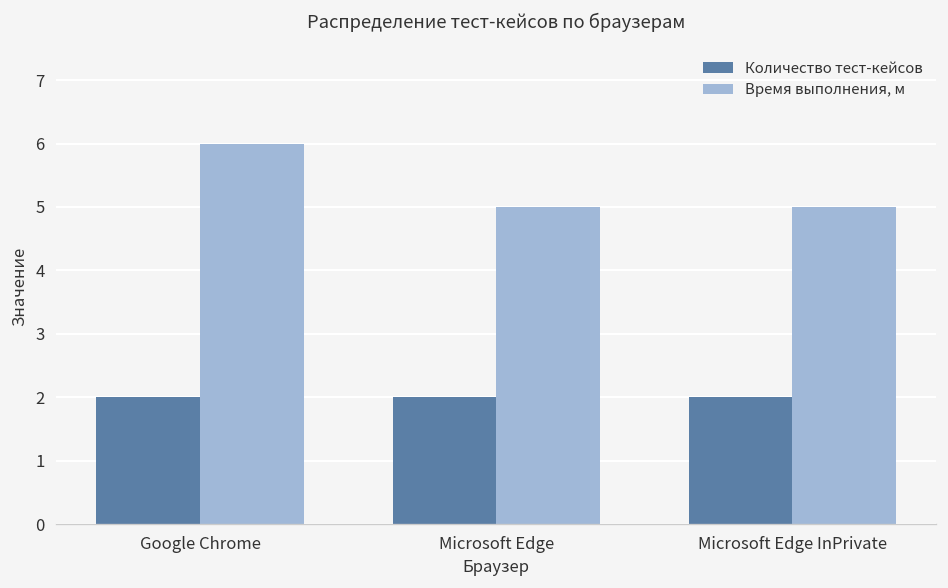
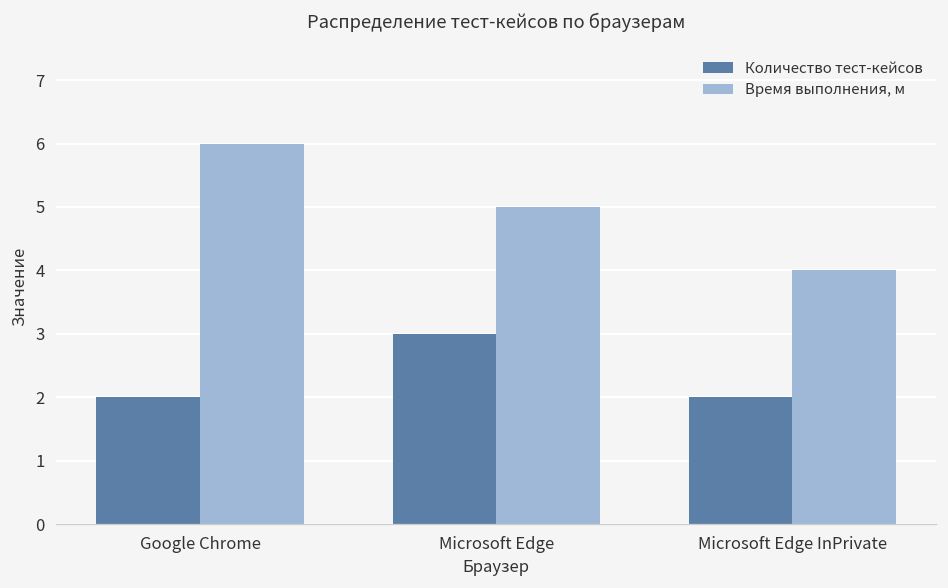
Количество тест-кейсов, Microsoft Edge: 2 -> 3
Время выполнения, м, Microsoft Edge InPrivate: 5 -> 4
